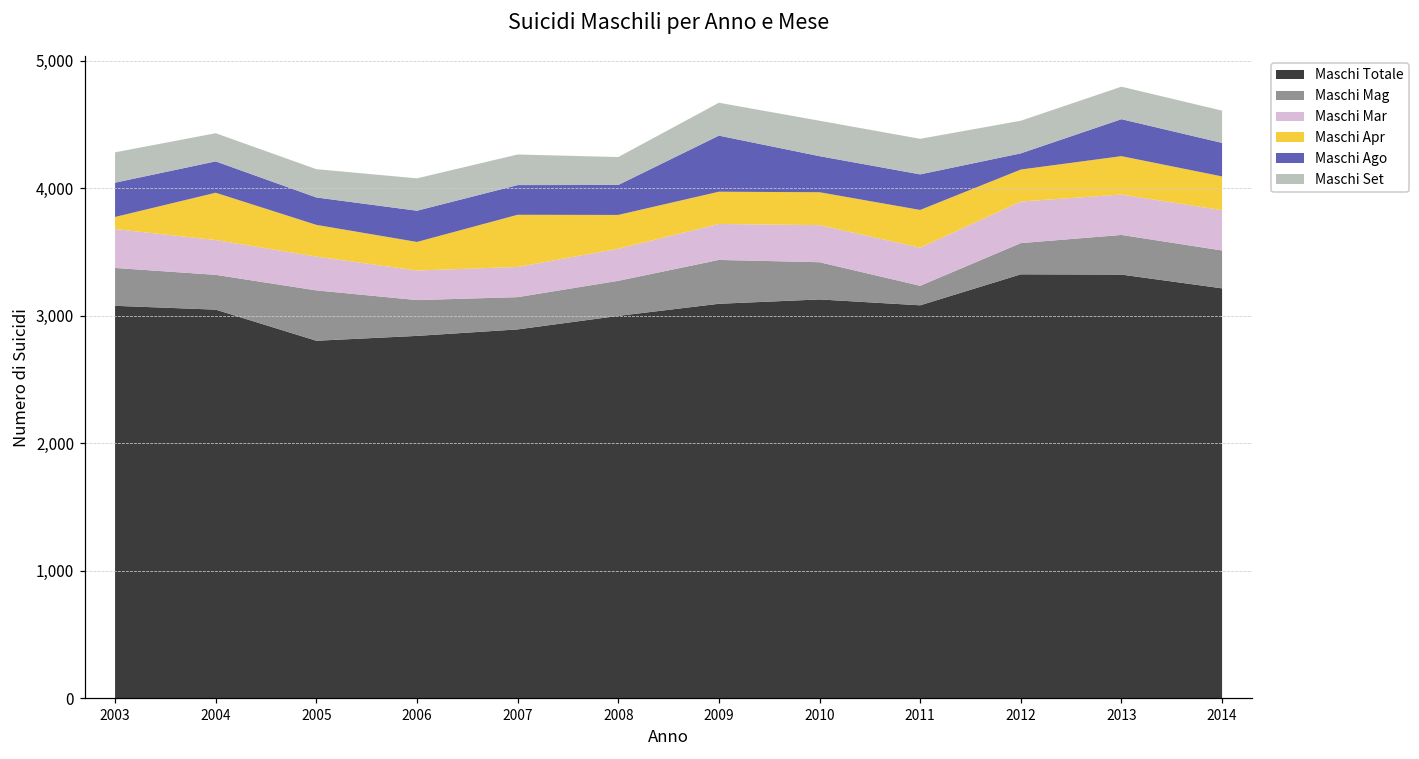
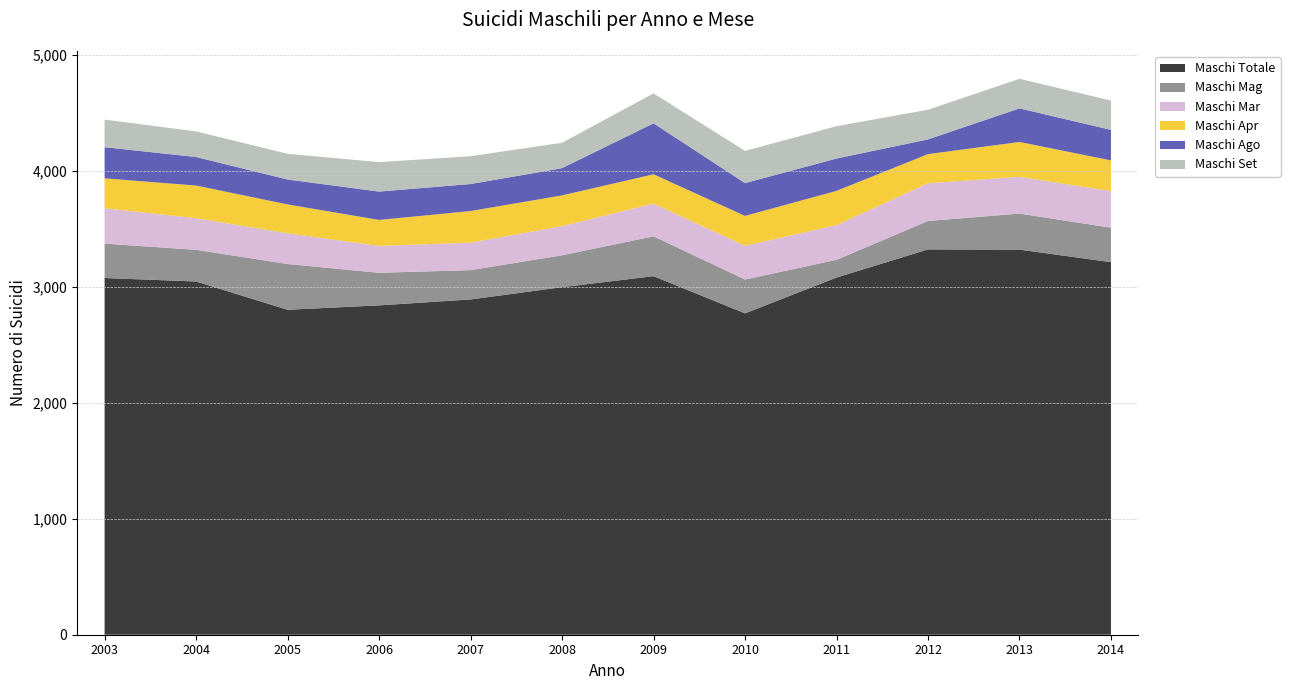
Maschi Apr, 2003: 100 -> 260
Maschi Apr, 2004: 370 -> 280
Maschi Apr, 2007: 410 -> 270
Maschi Totale, 2010: 3,130 -> 2,770
